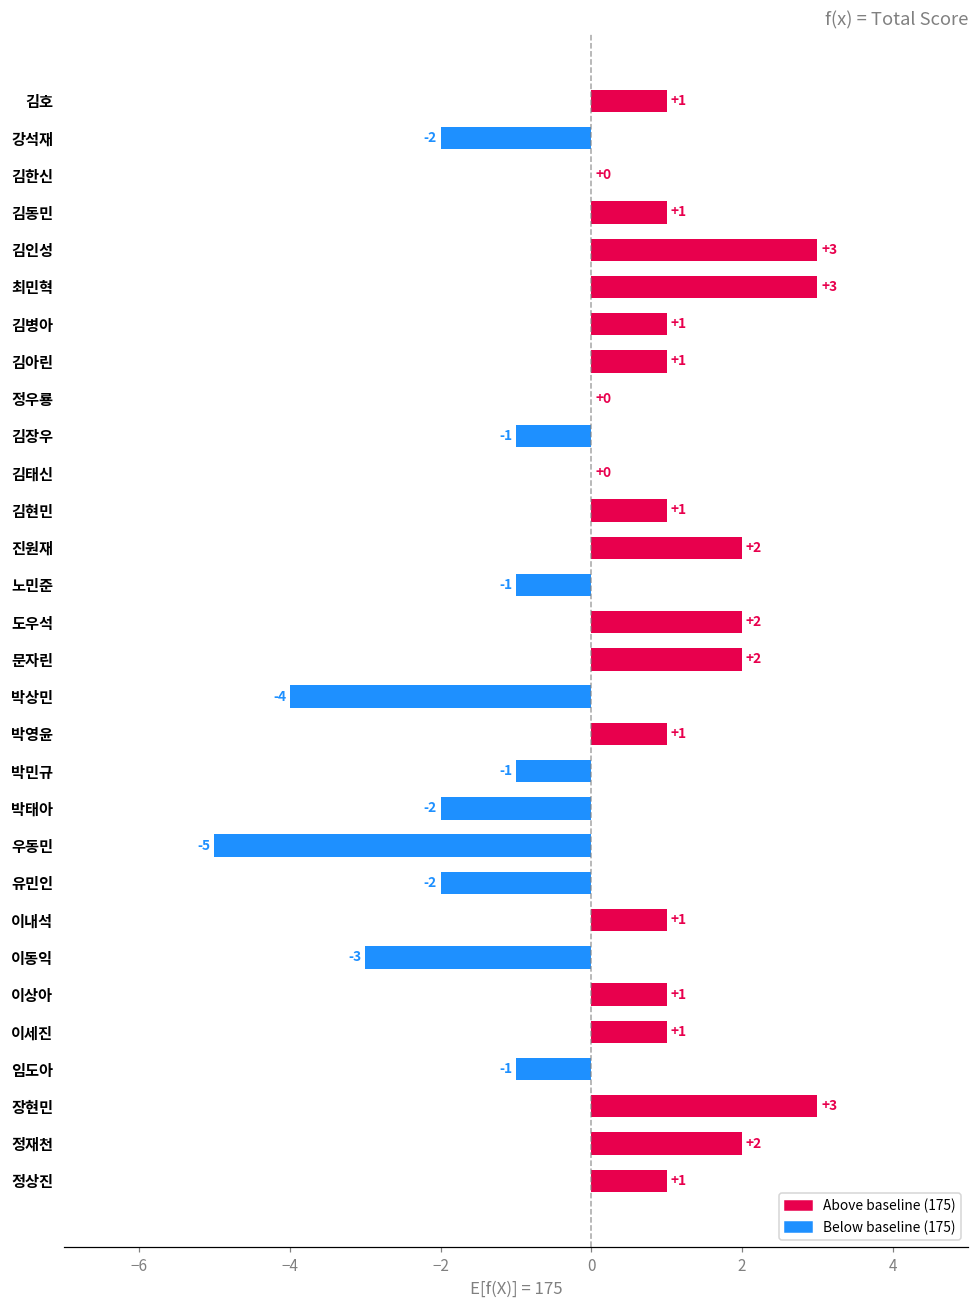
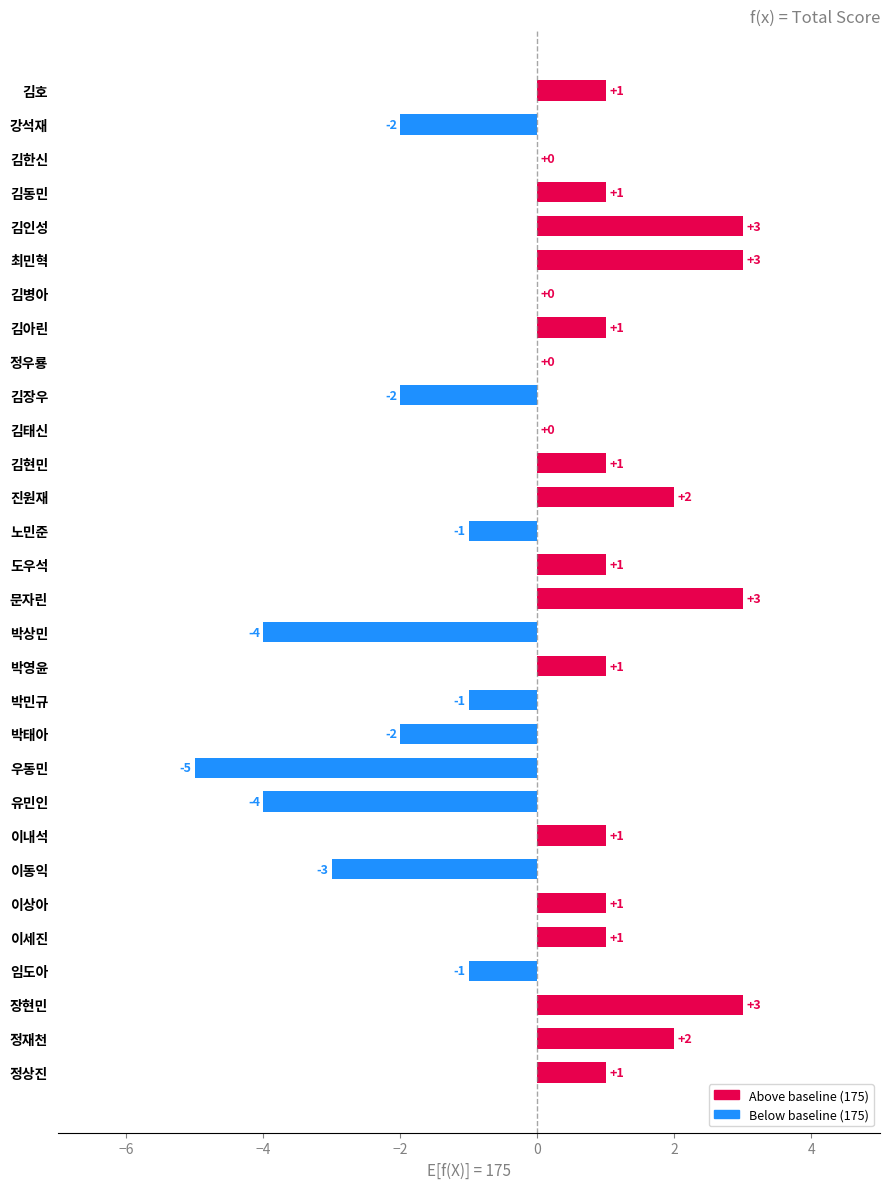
김병아: +1 -> +0
김장우: -1 -> -2
도우석: +2 -> +1
문자린: +2 -> +3
유민인: -2 -> -4
